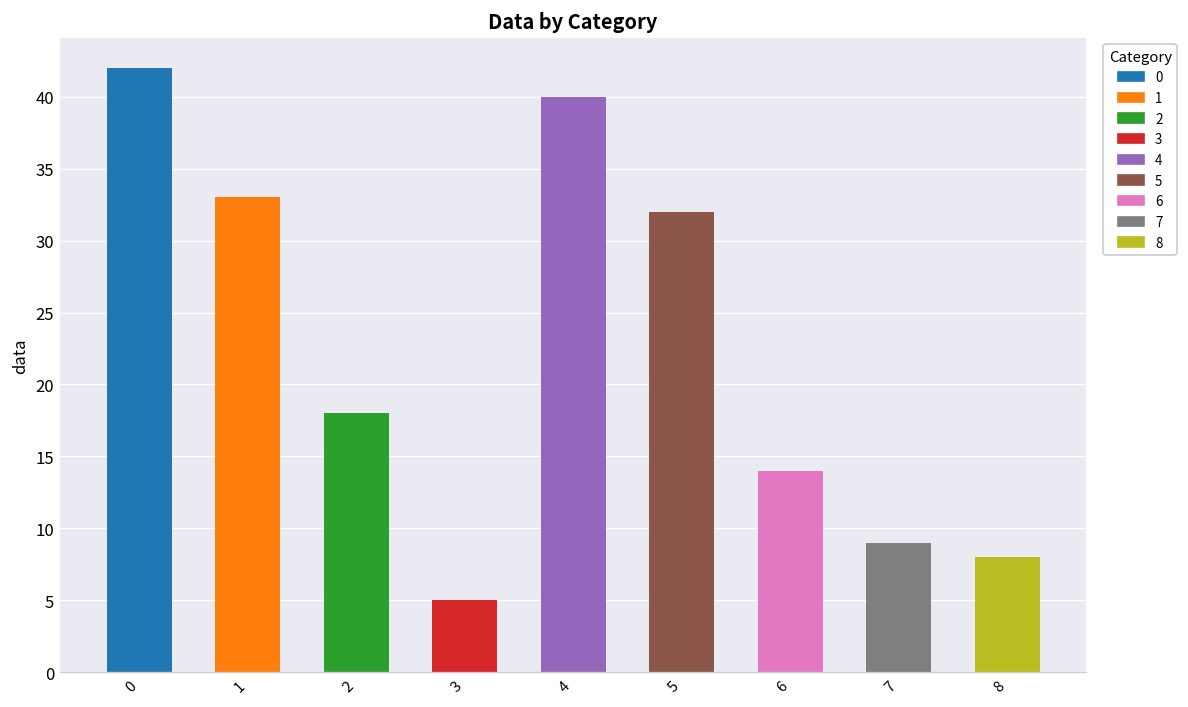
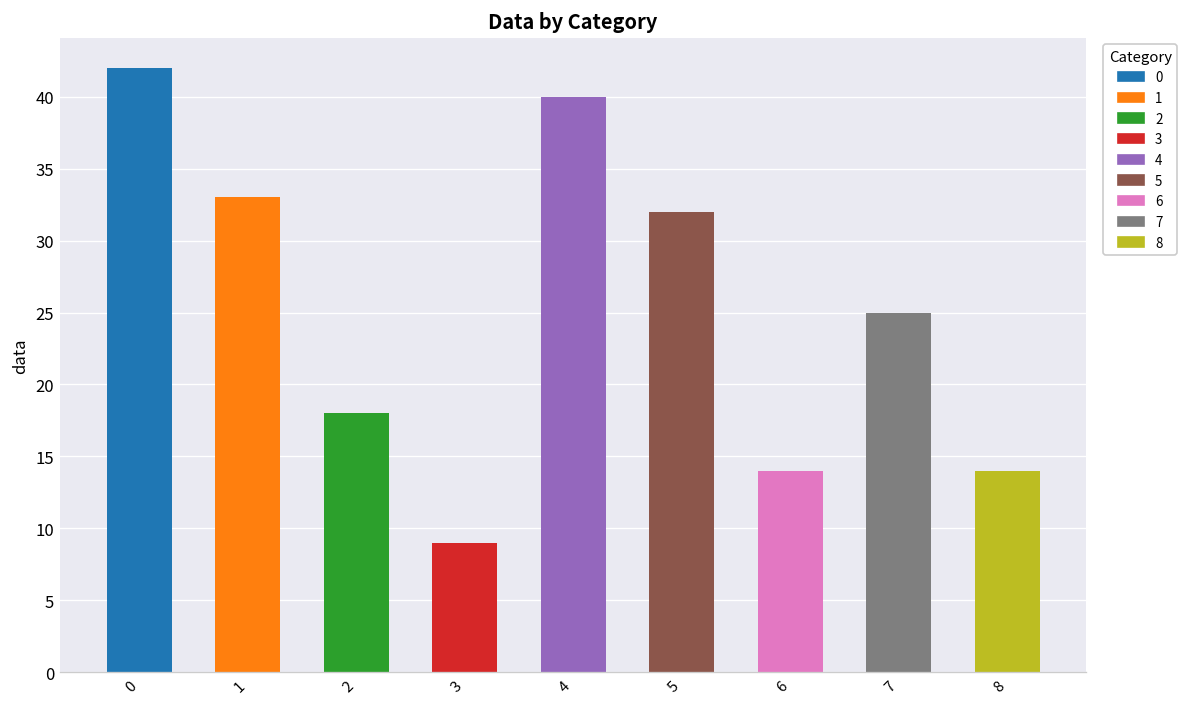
3: 5 -> 9
7: 9 -> 25
8: 8 -> 14
